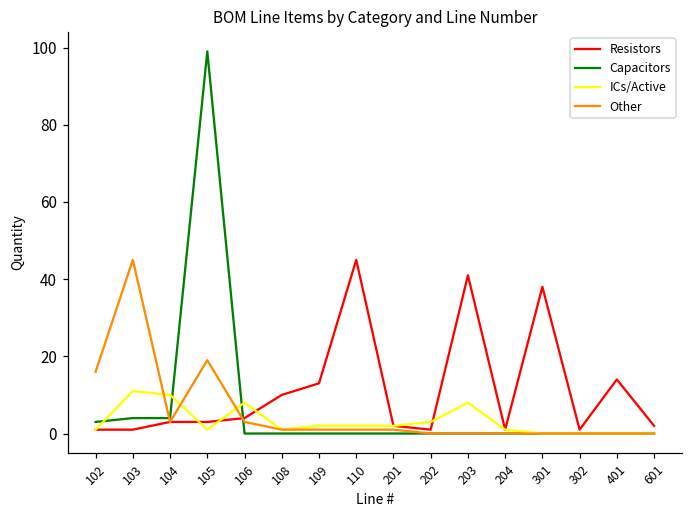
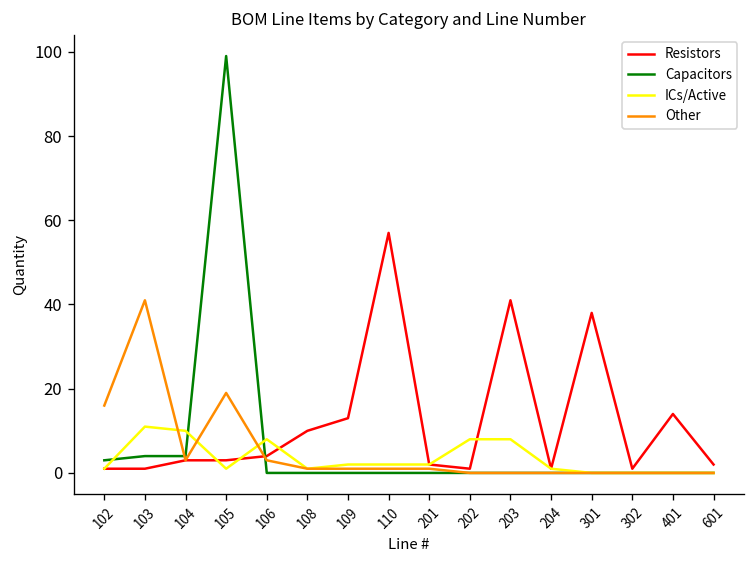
Other, 103: 45 -> 41
Resistors, 110: 45 -> 57
ICs/Active, 202: 3 -> 8
